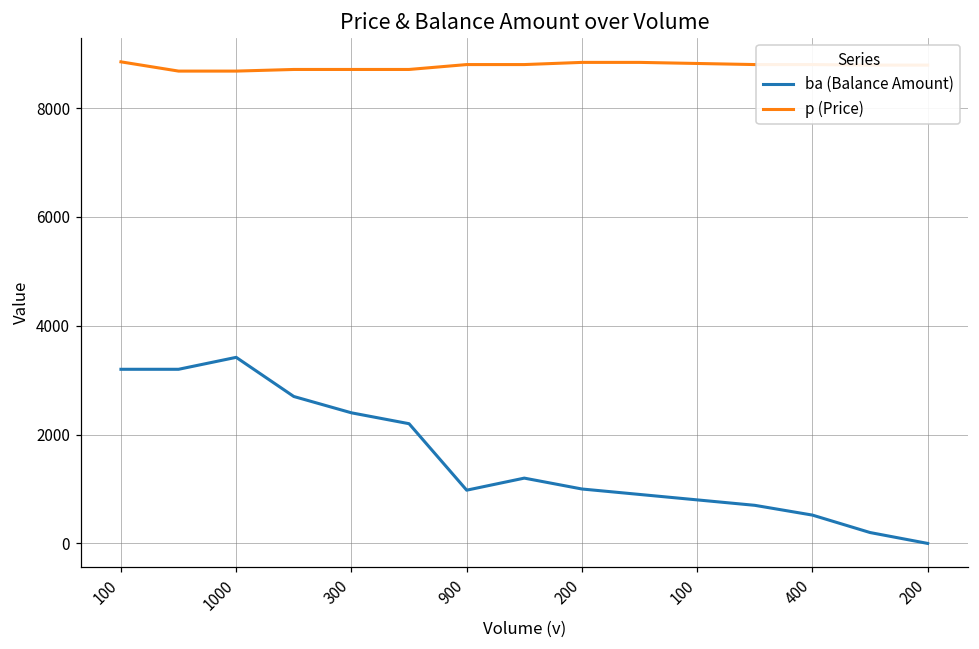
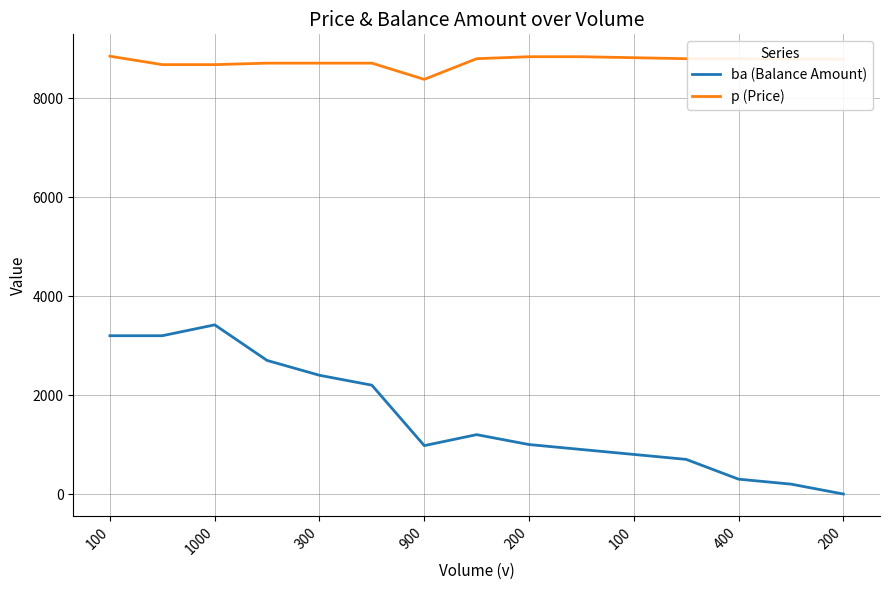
p (Price), 900: 8800 -> 8400
ba (Balance Amount), 400: 500 -> 300
